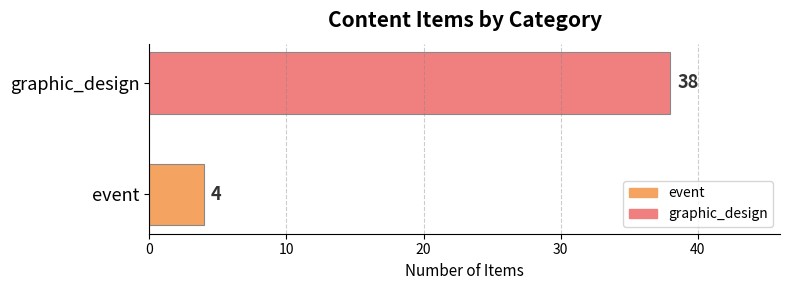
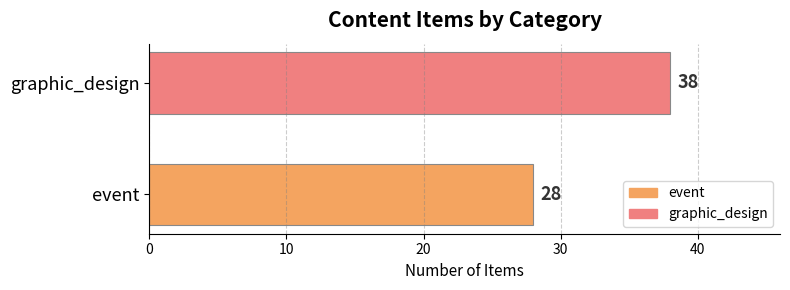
event: 4 -> 28
